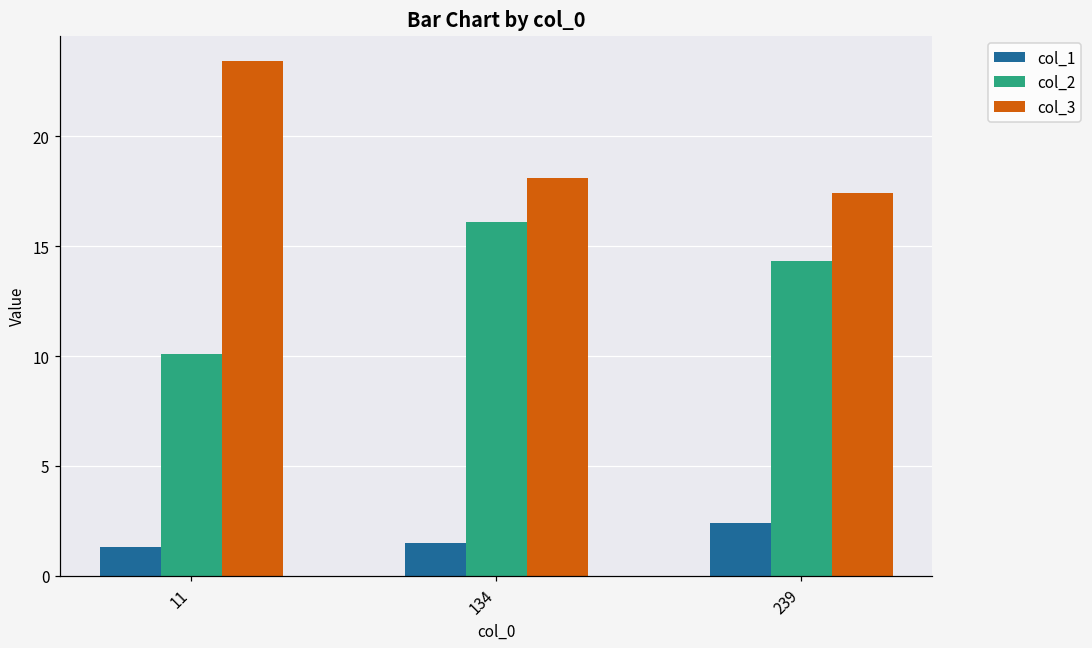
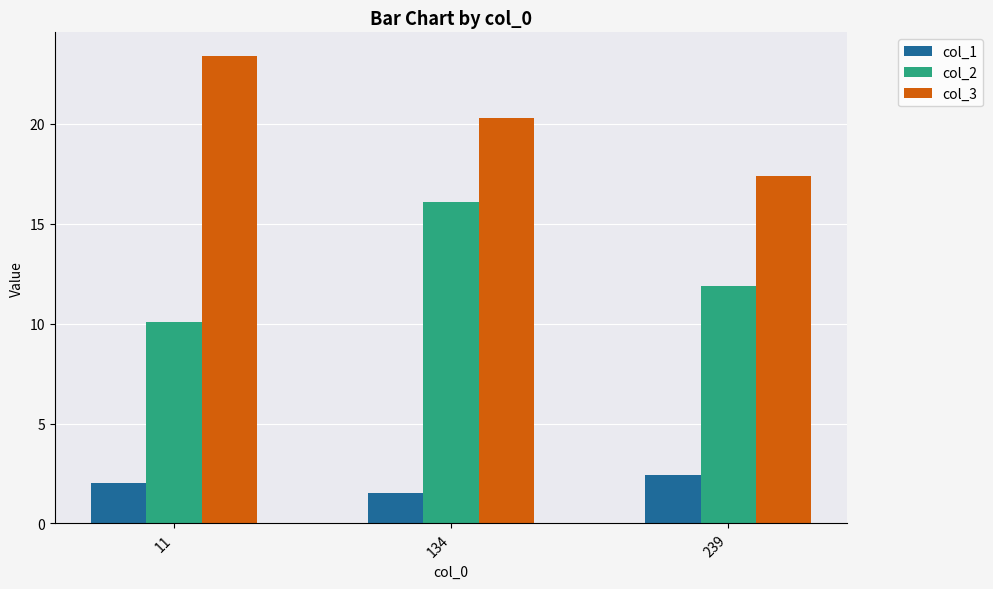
col_1, 11: 1.3 -> 2.0
col_3, 134: 18.1 -> 20.3
col_2, 239: 14.3 -> 11.9
